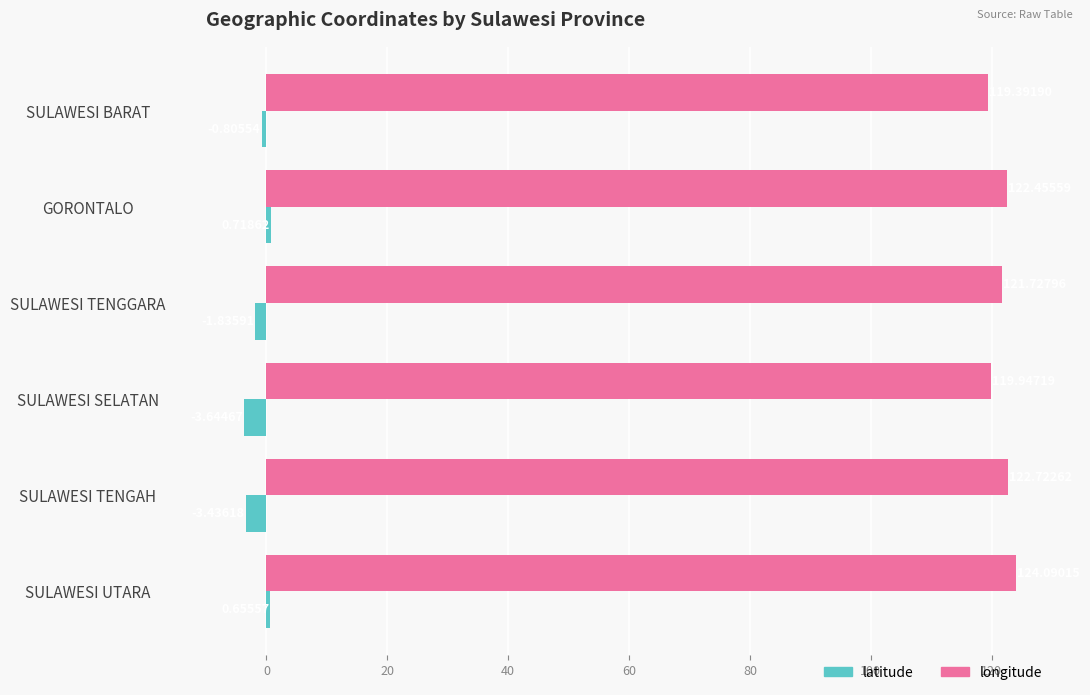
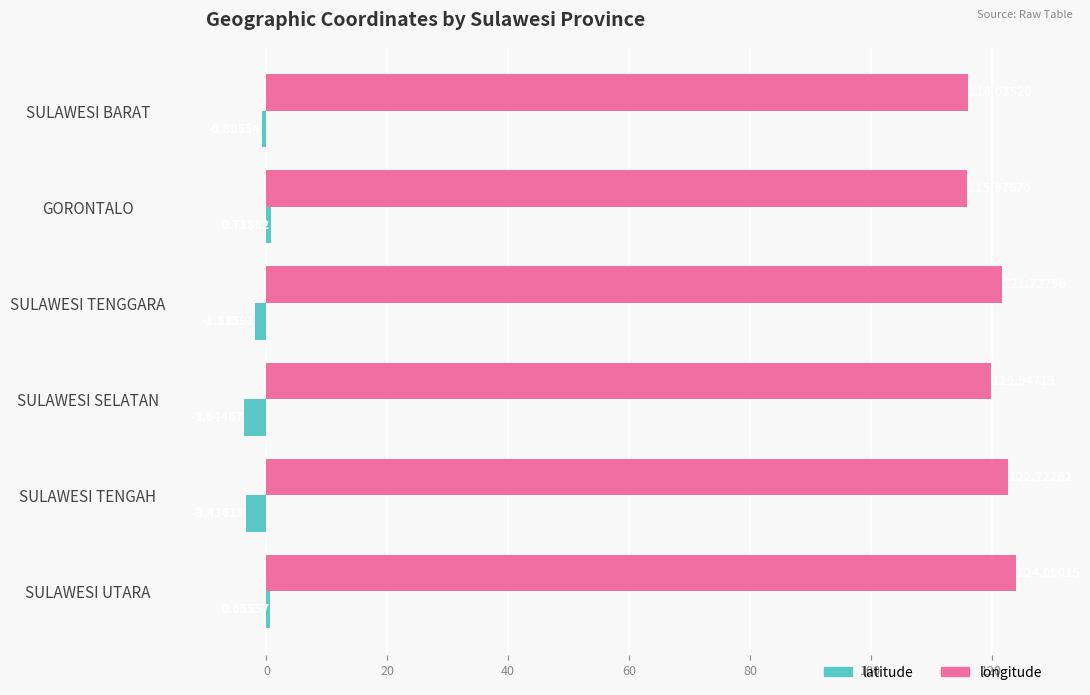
longitude, SULAWESI BARAT: 119 -> 116
longitude, GORONTALO: 122 -> 116
